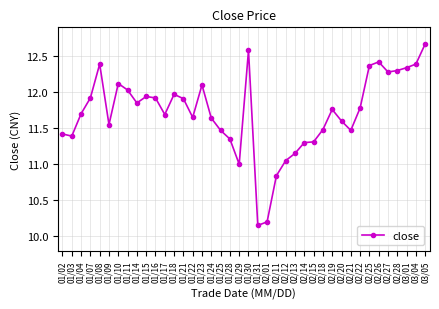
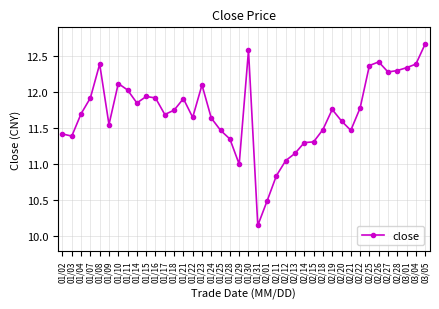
01/18: 12.0 -> 11.8
02/01: 10.2 -> 10.5
